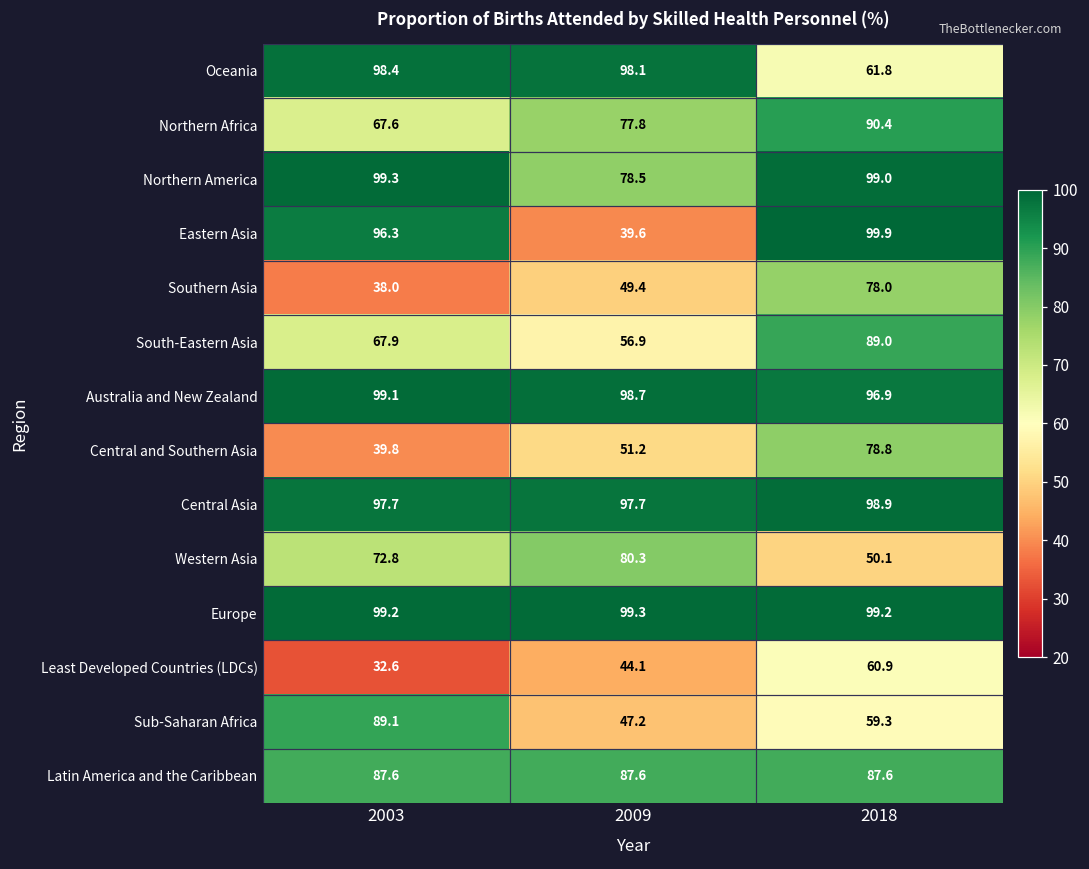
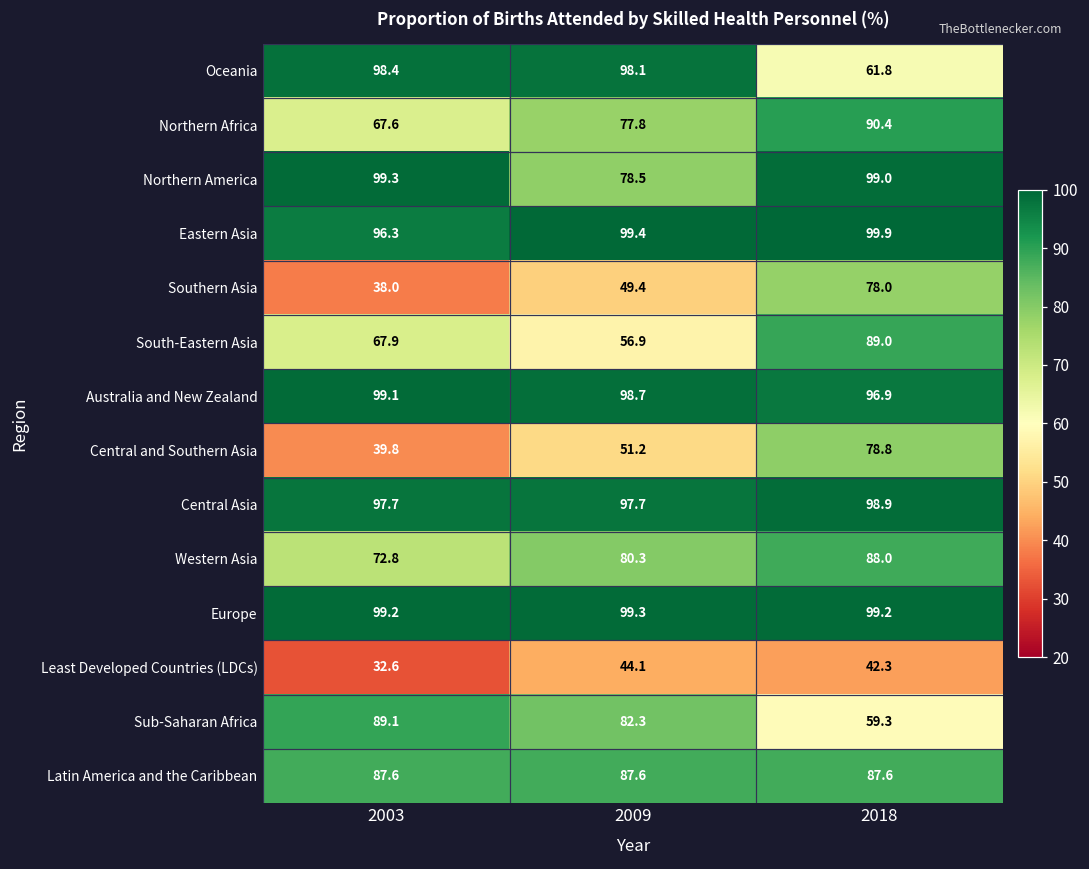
Eastern Asia, 2009: 39.6 -> 99.4
Western Asia, 2018: 50.1 -> 88.0
Least Developed Countries (LDCs), 2018: 60.9 -> 42.3
Sub-Saharan Africa, 2009: 47.2 -> 82.3
